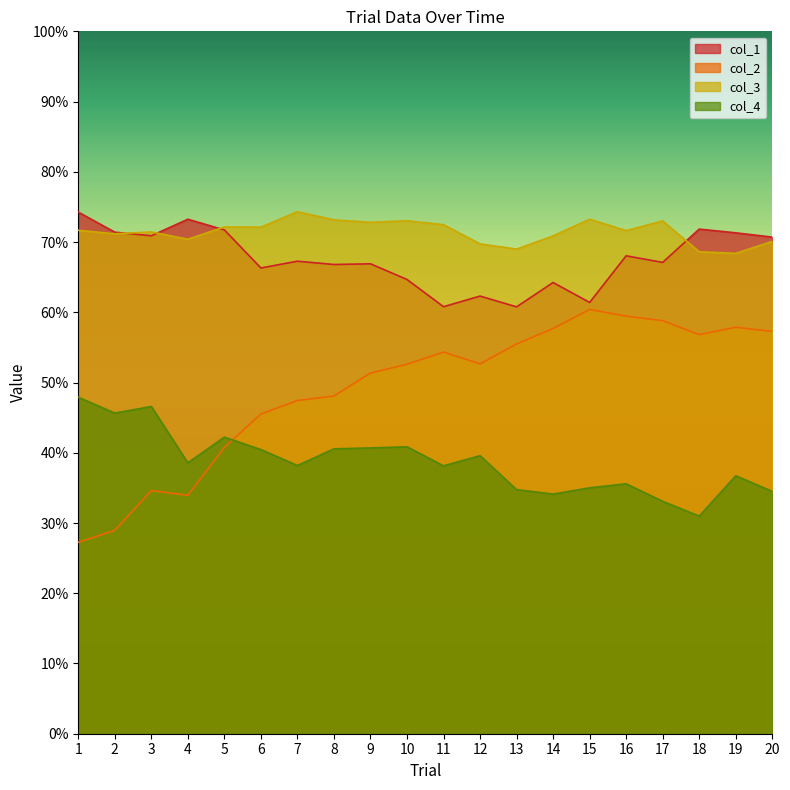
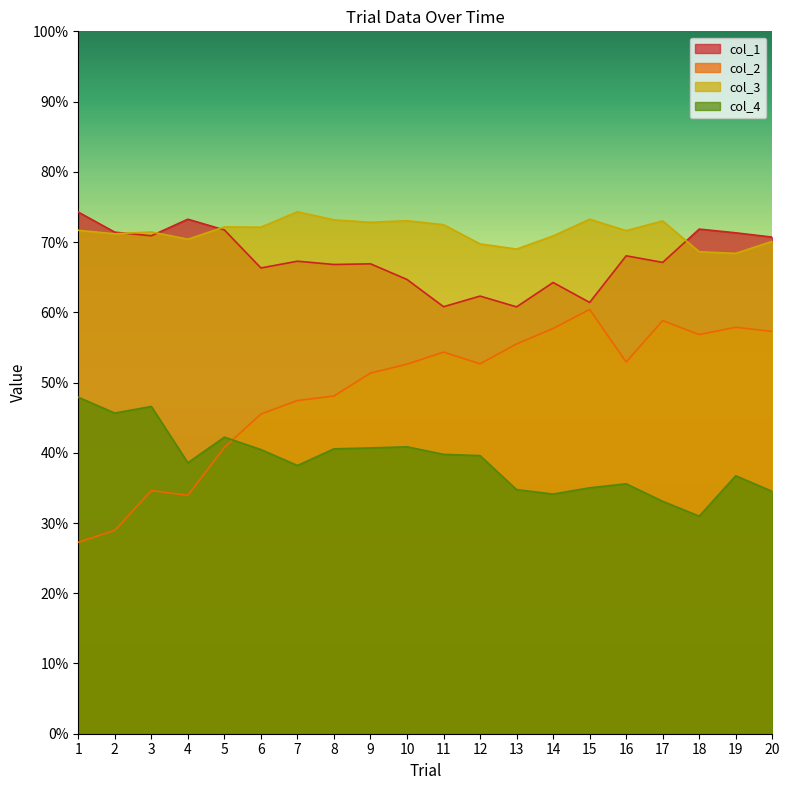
col_4, 11: 38% -> 40%
col_2, 16: 59% -> 53%
